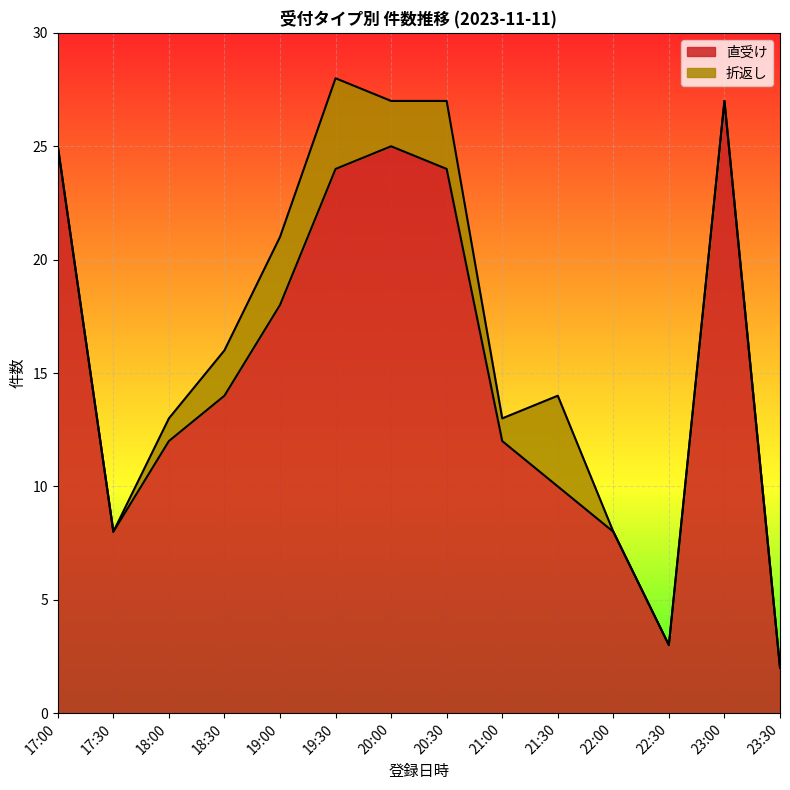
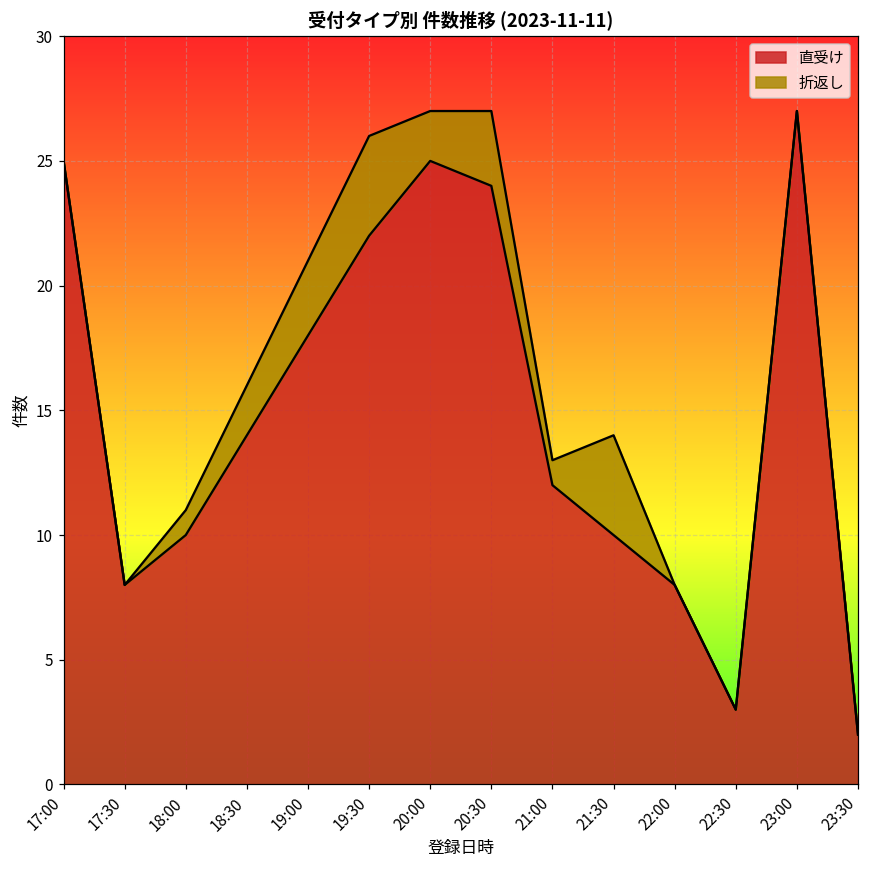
直受け, 18:00: 12 -> 10
直受け, 19:30: 24 -> 22
